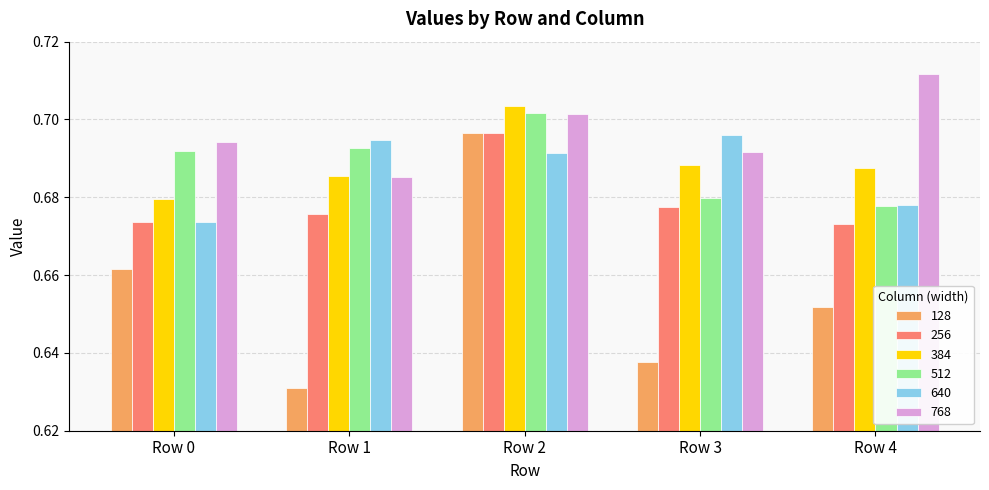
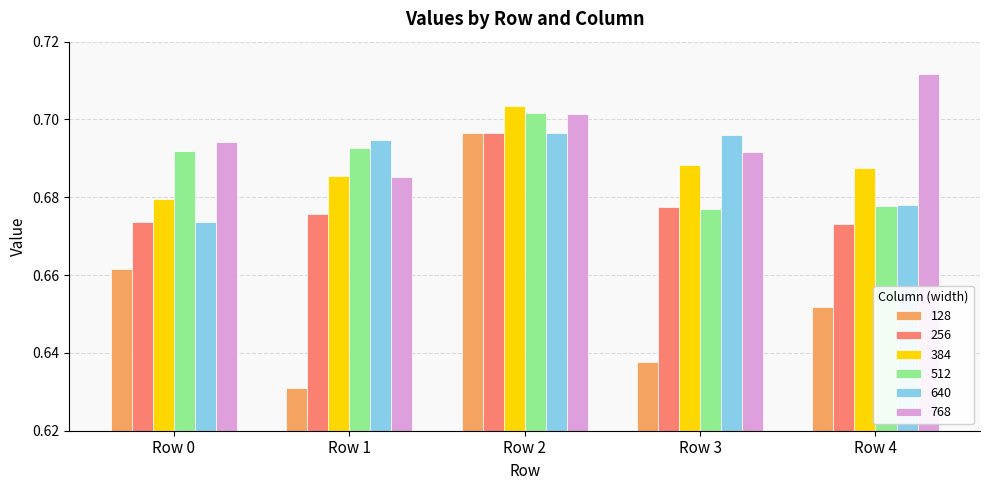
640, Row 2: 0.691 -> 0.697
512, Row 3: 0.680 -> 0.677
